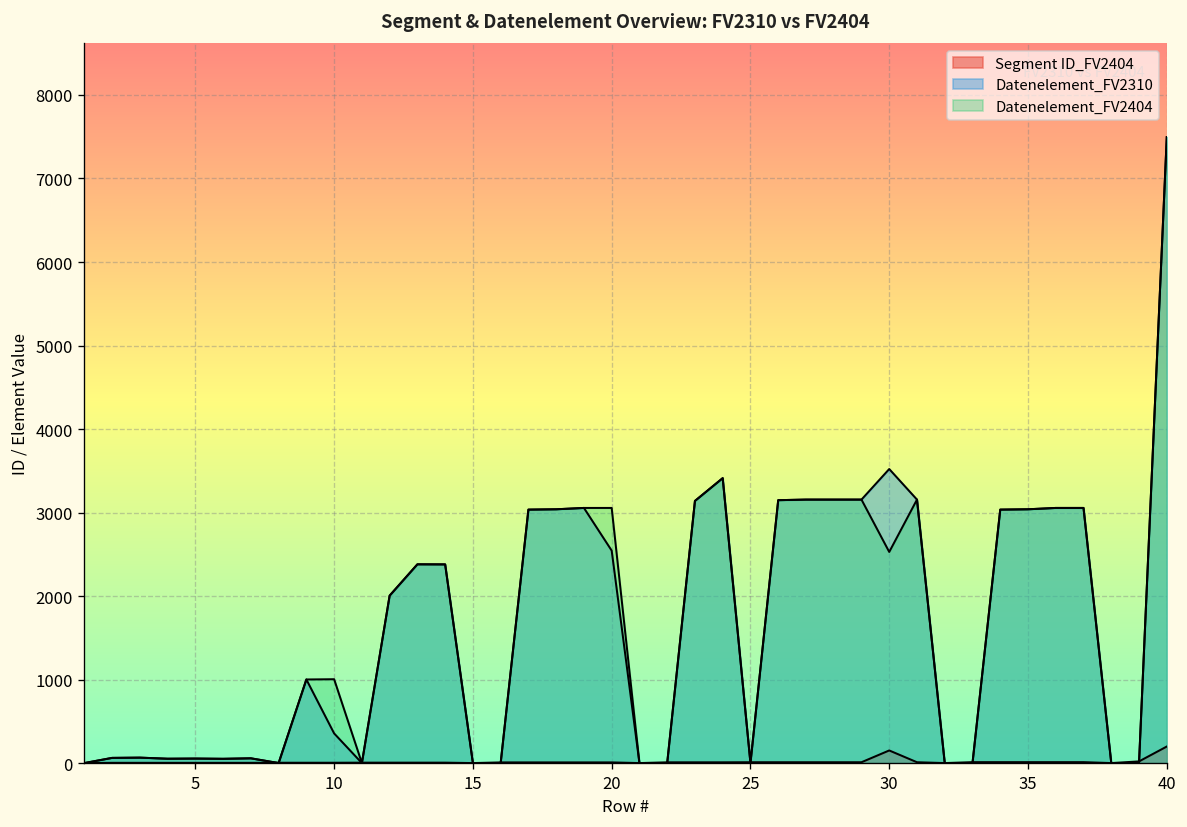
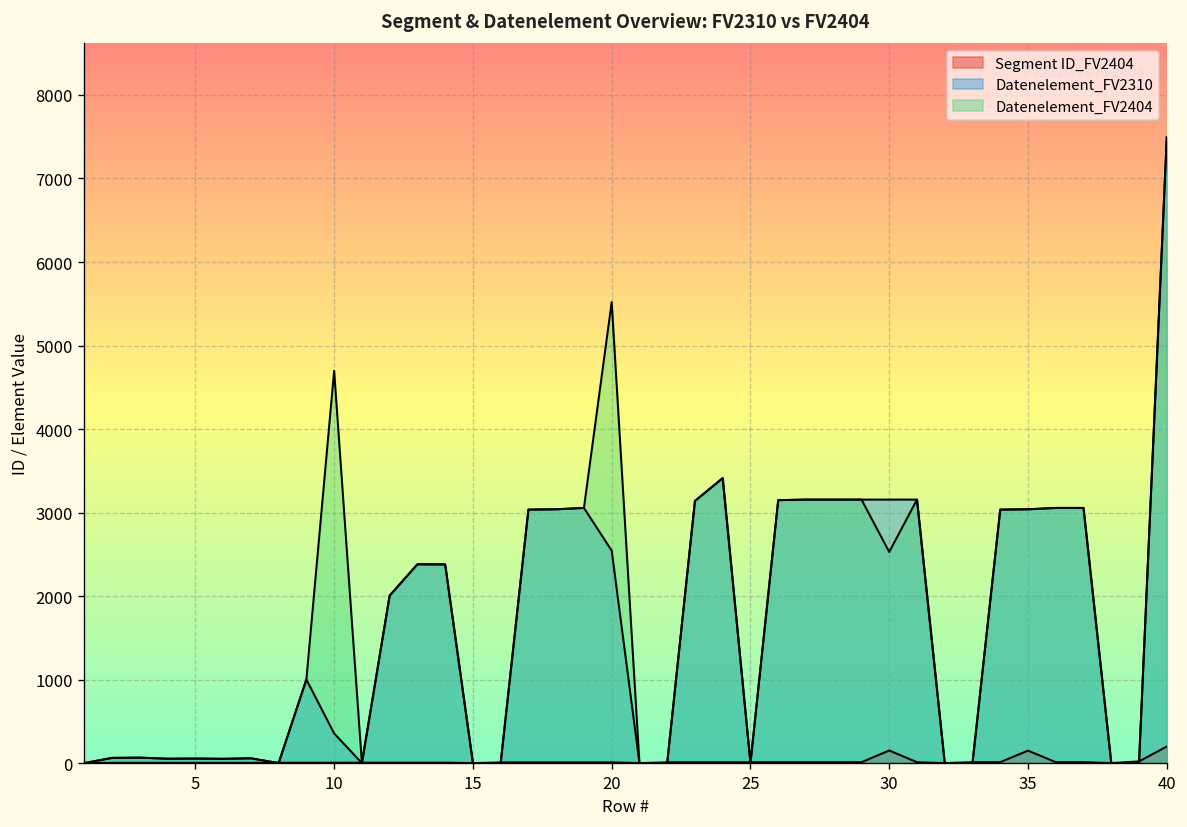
Datenelement_FV2404, 10: 1000 -> 4700
Datenelement_FV2404, 20: 3100 -> 5500
Datenelement_FV2310, 30: 3500 -> 3200
Segment ID_FV2404, 35: 0 -> 100
